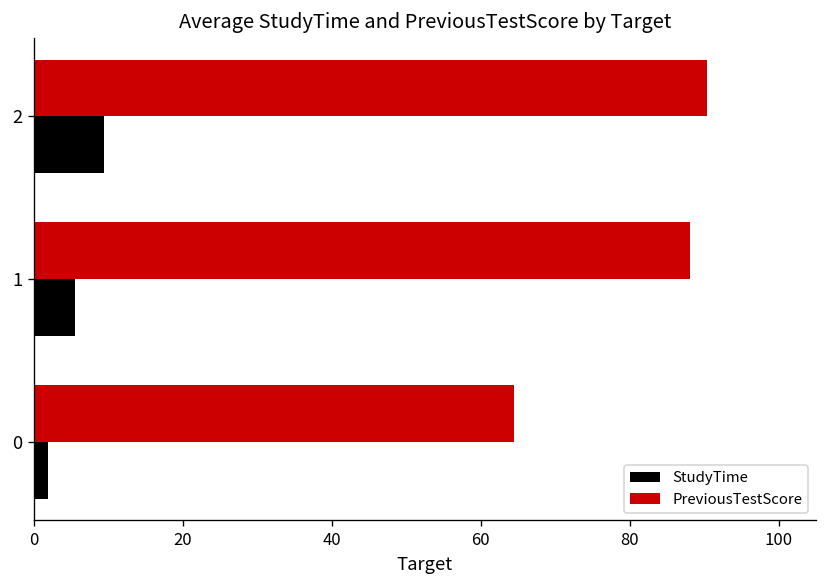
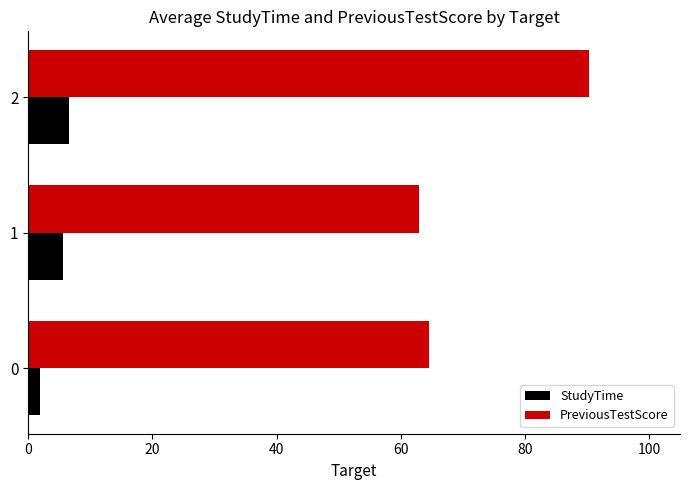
StudyTime, 2: 9 -> 7
PreviousTestScore, 1: 88 -> 63
